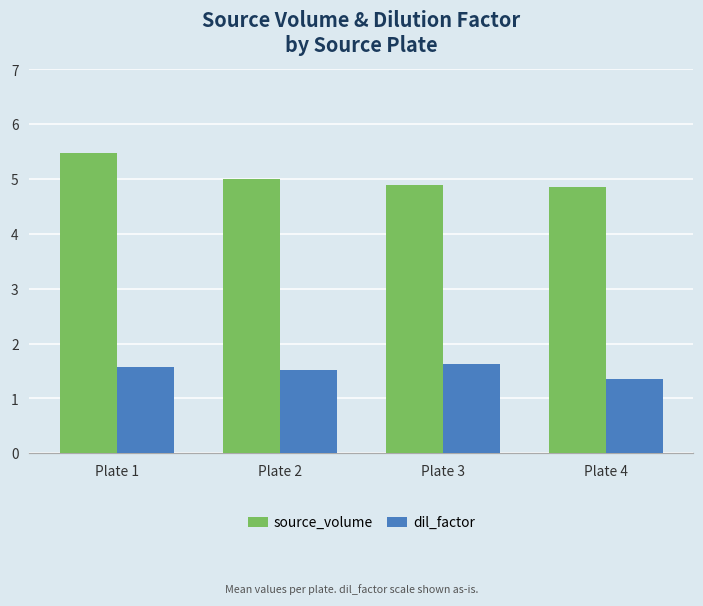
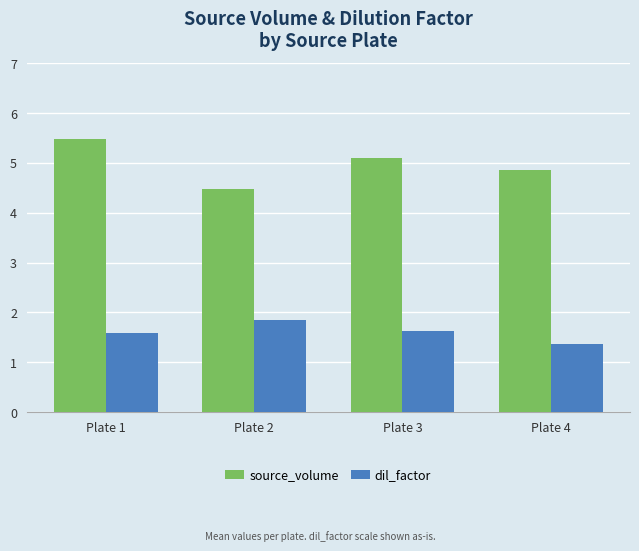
source_volume, Plate 2: 5.0 -> 4.5
dil_factor, Plate 2: 1.5 -> 1.8
source_volume, Plate 3: 4.9 -> 5.1
